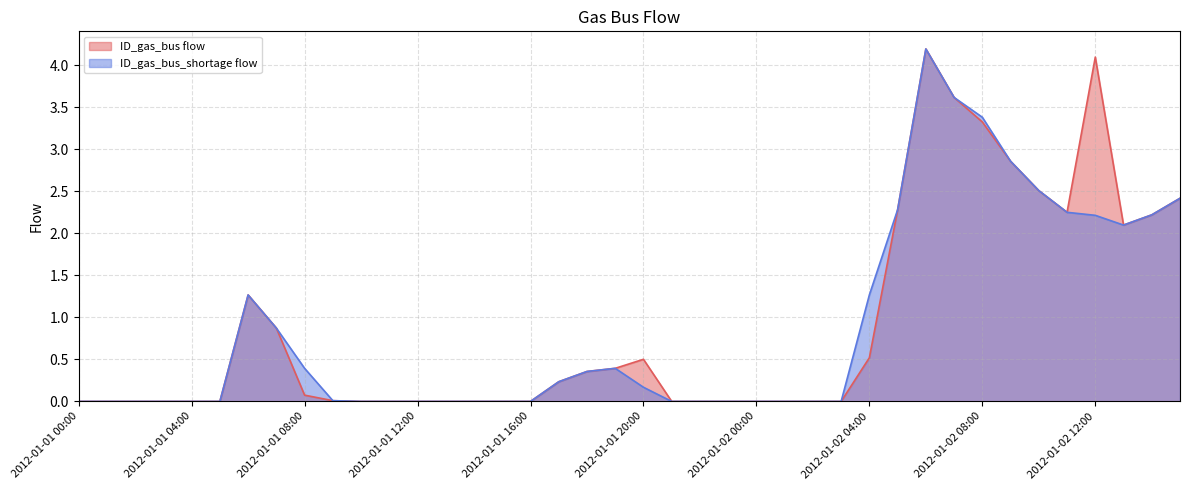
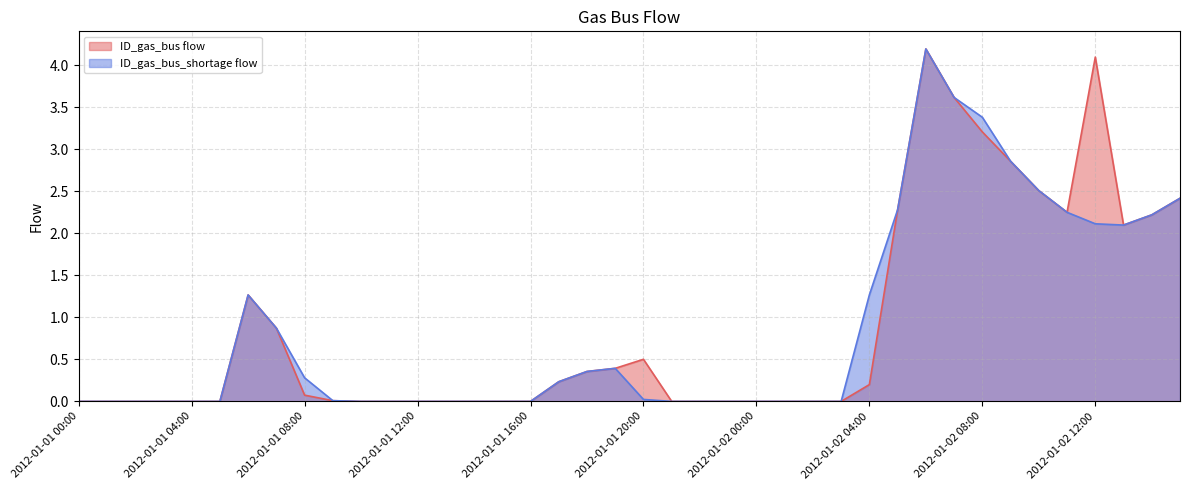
ID_gas_bus_shortage flow, 2012-01-01 08:00: 0.4 -> 0.3
ID_gas_bus_shortage flow, 2012-01-01 20:00: 0.2 -> 0.0
ID_gas_bus flow, 2012-01-02 04:00: 0.5 -> 0.2
ID_gas_bus flow, 2012-01-02 08:00: 3.3 -> 3.2
ID_gas_bus_shortage flow, 2012-01-02 12:00: 2.2 -> 2.1
